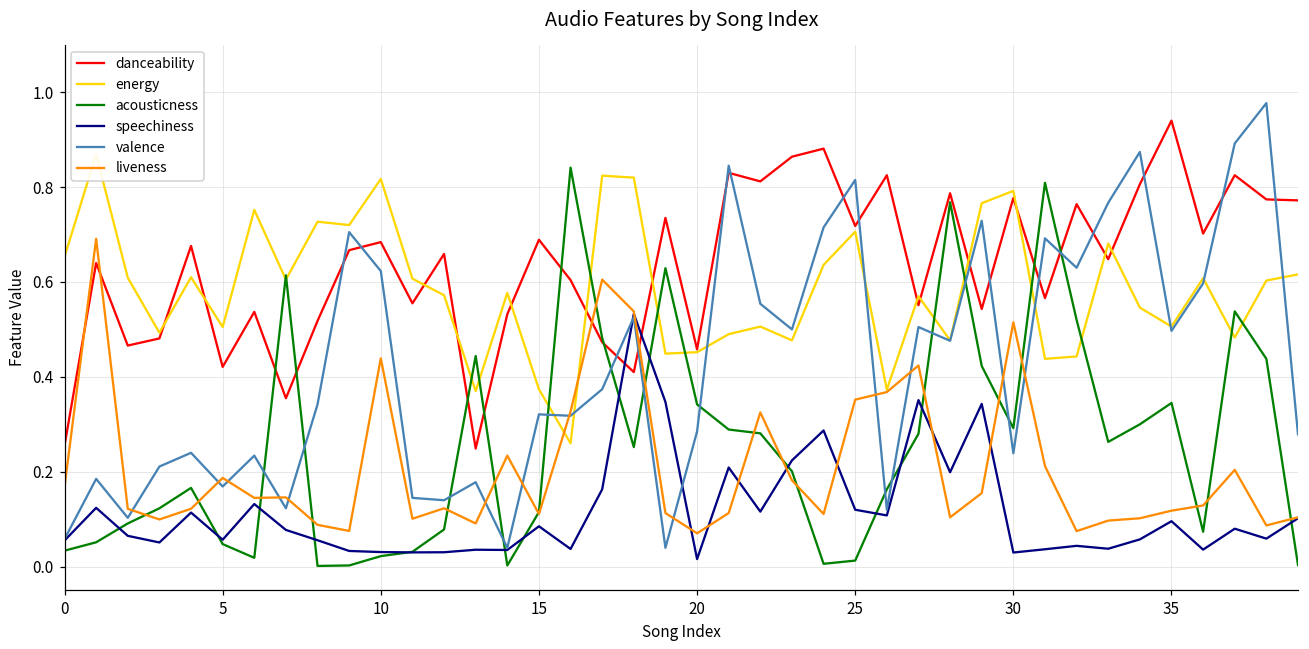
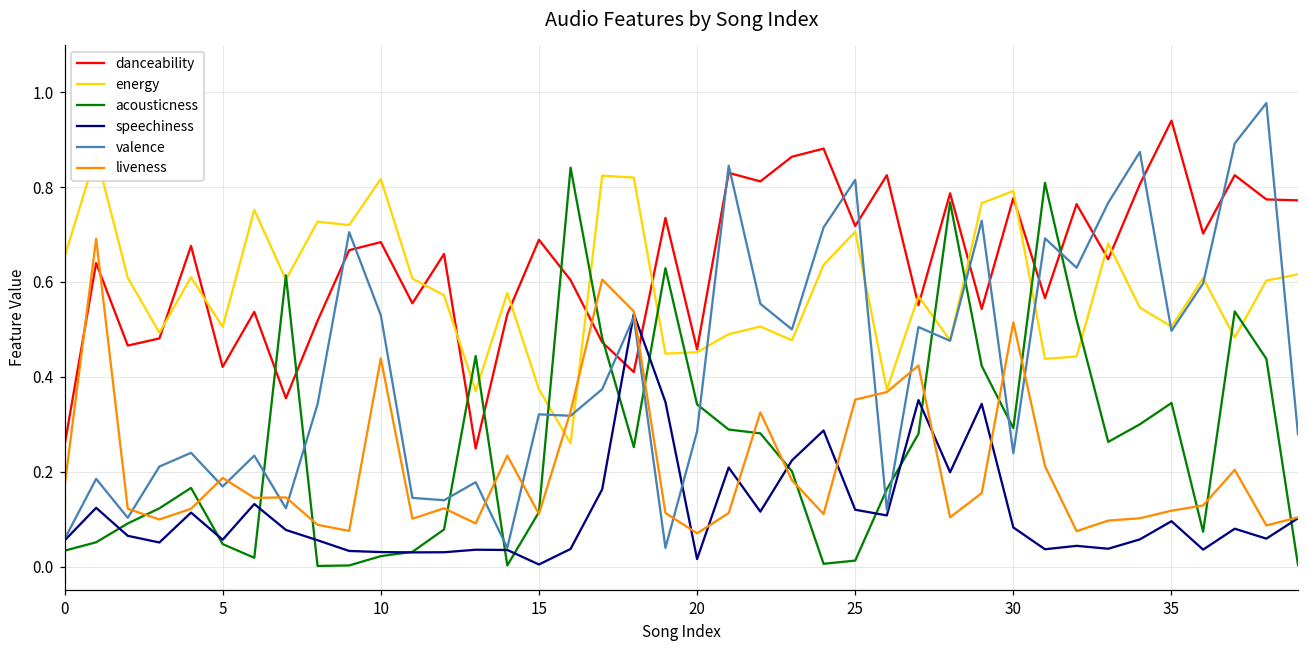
valence, 10: 0.62 -> 0.53
speechiness, 15: 0.09 -> 0.00
speechiness, 30: 0.03 -> 0.08
